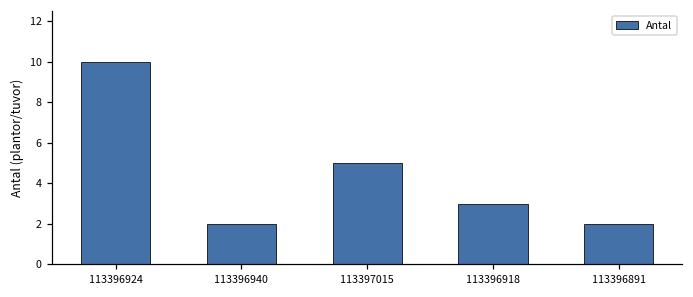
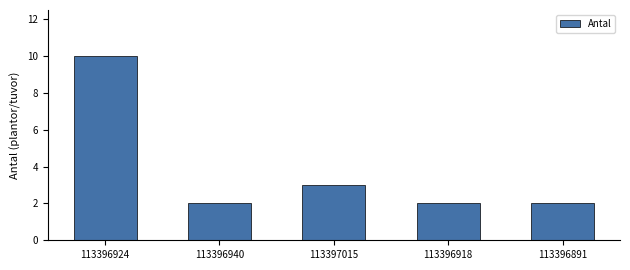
113397015: 5 -> 3
113396918: 3 -> 2
